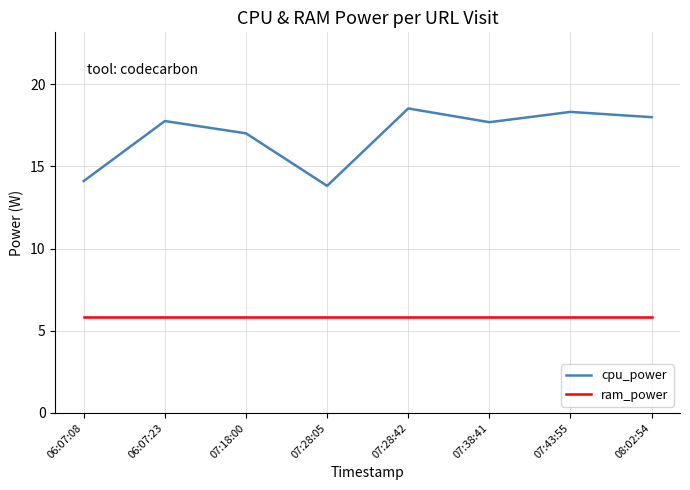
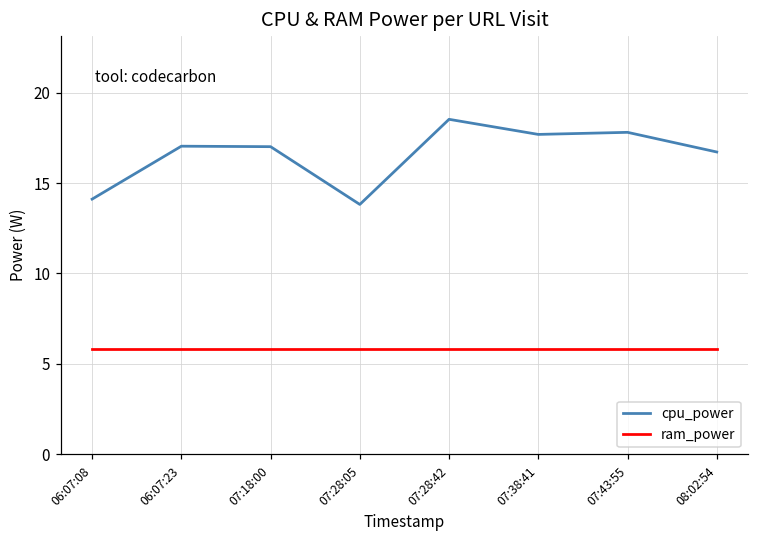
cpu_power, 06:07:23: 17.8 -> 17.0
cpu_power, 07:43:55: 18.3 -> 17.8
cpu_power, 08:02:54: 18.0 -> 16.7
